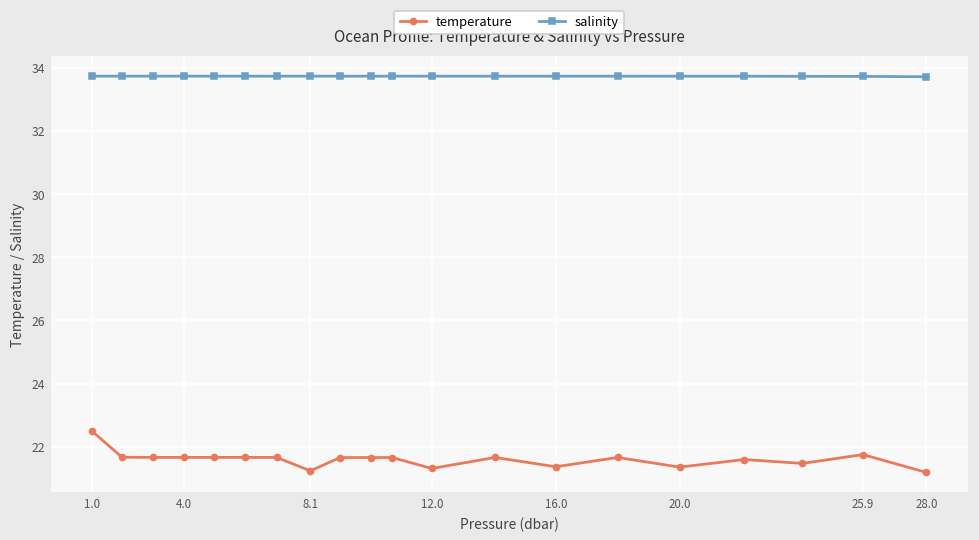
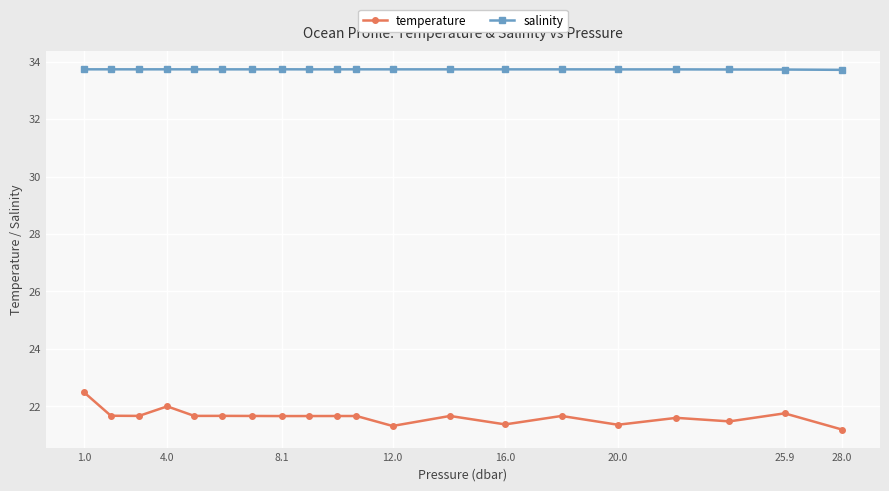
temperature, 4.0: 21.7 -> 22.0
temperature, 8.1: 21.2 -> 21.7
